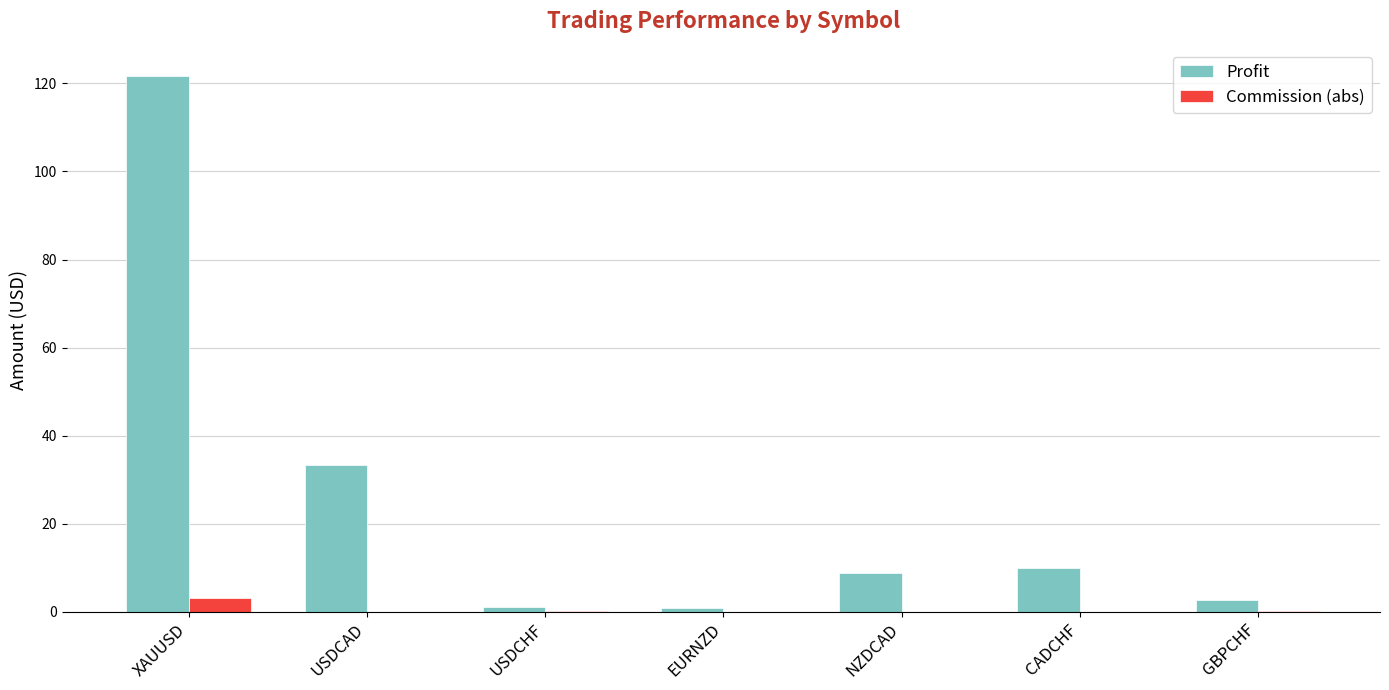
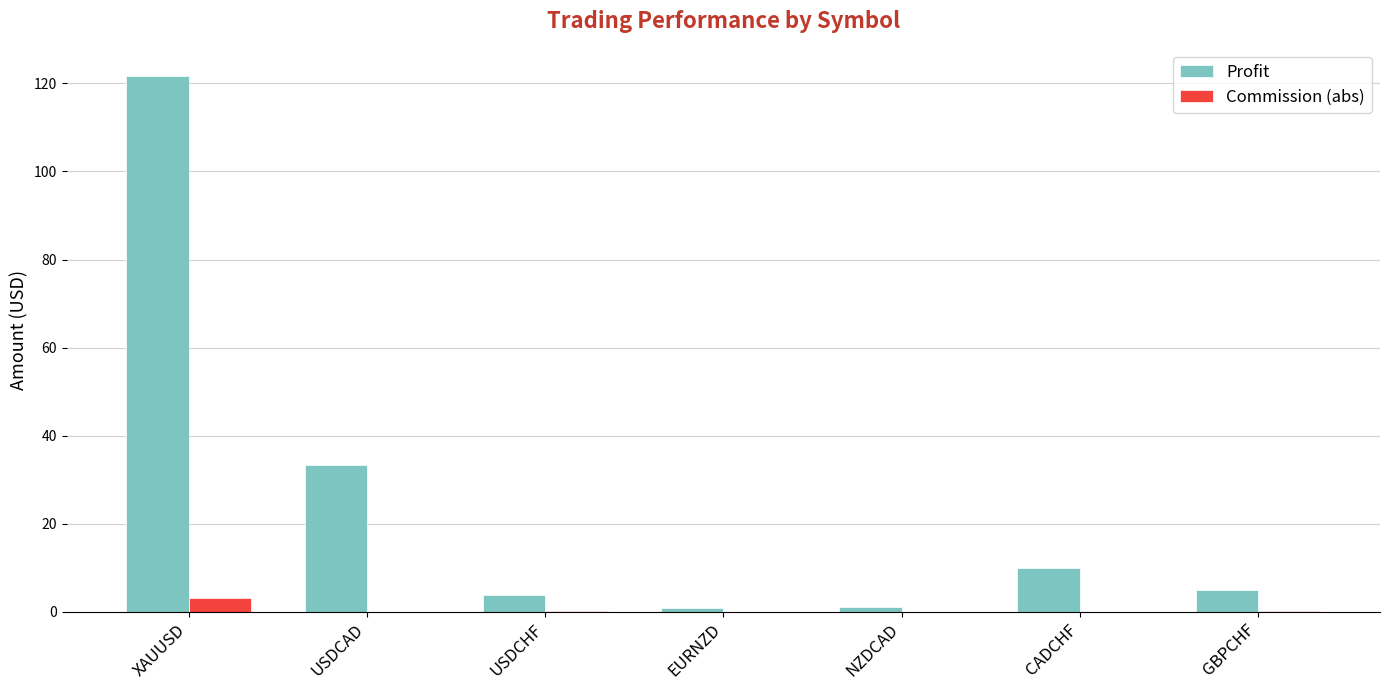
Profit, USDCHF: 1 -> 4
Profit, NZDCAD: 9 -> 1
Profit, GBPCHF: 3 -> 5
